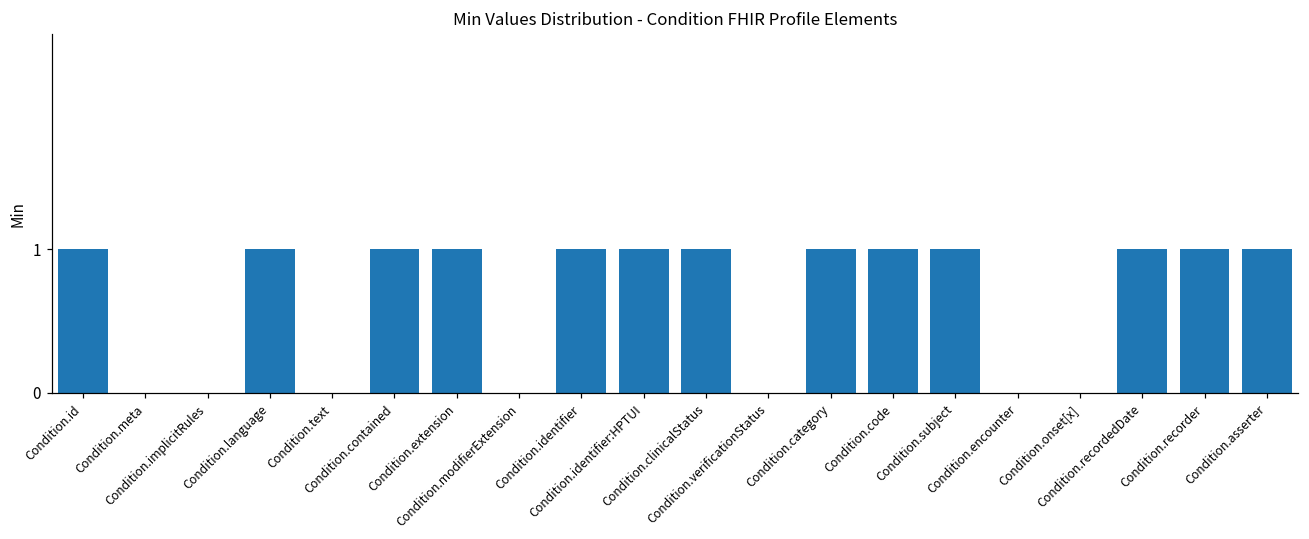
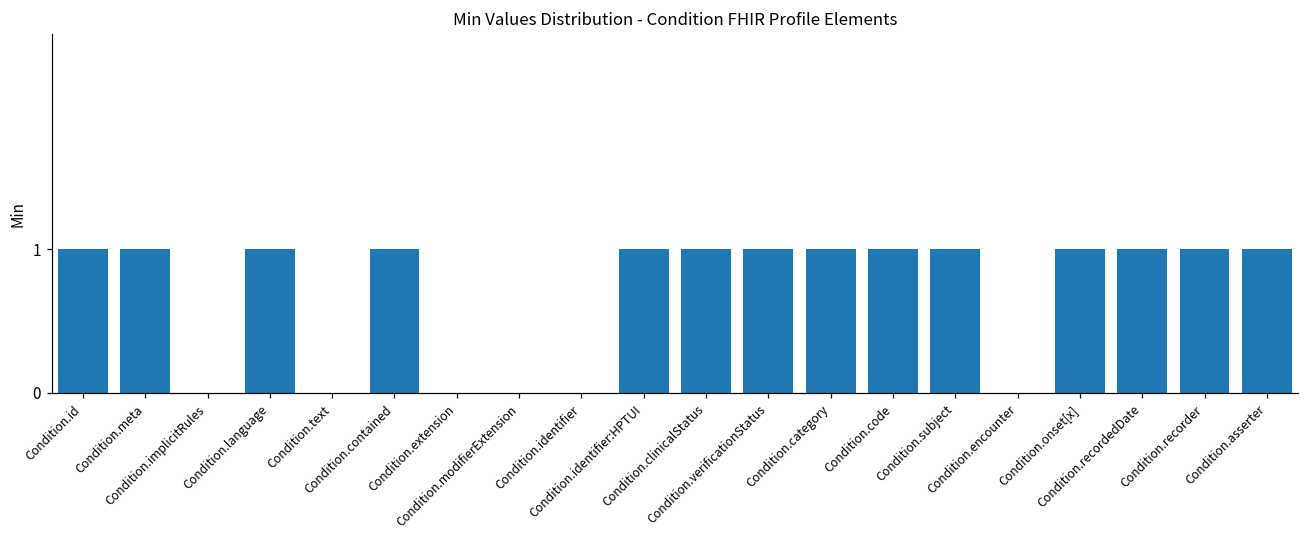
Condition.meta: 0 -> 1
Condition.extension: 1 -> 0
Condition.identifier: 1 -> 0
Condition.verificationStatus: 0 -> 1
Condition.onset[x]: 0 -> 1
